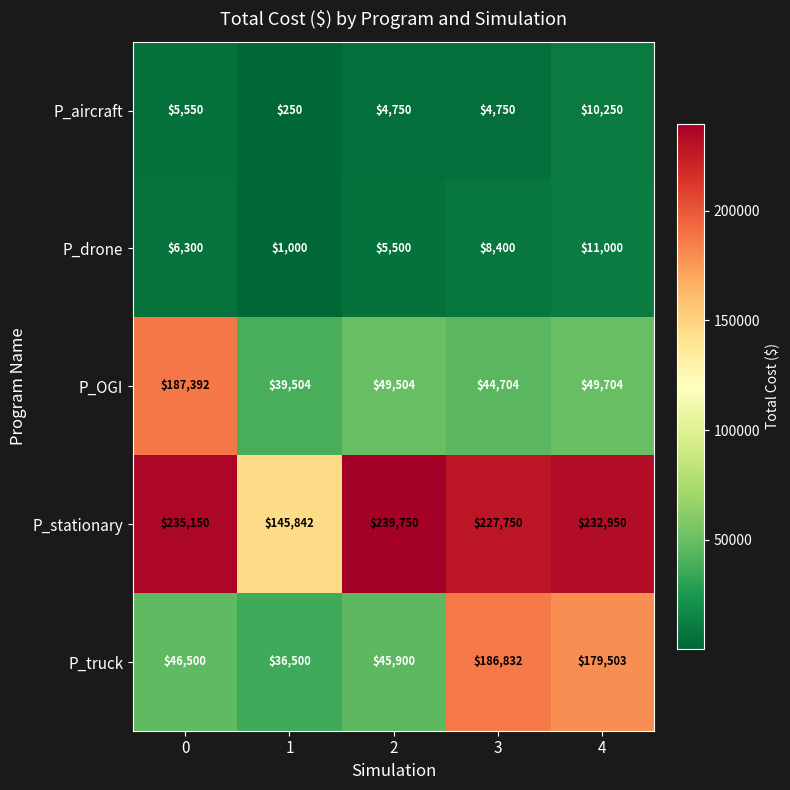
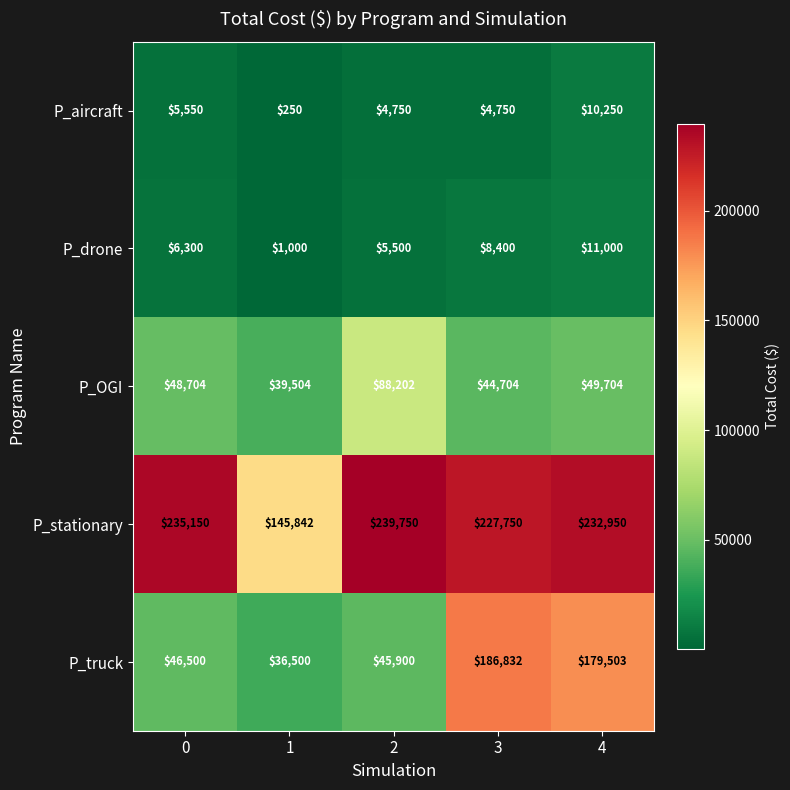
P_OGI, 0: $187,392 -> $48,704
P_OGI, 2: $49,504 -> $88,202
